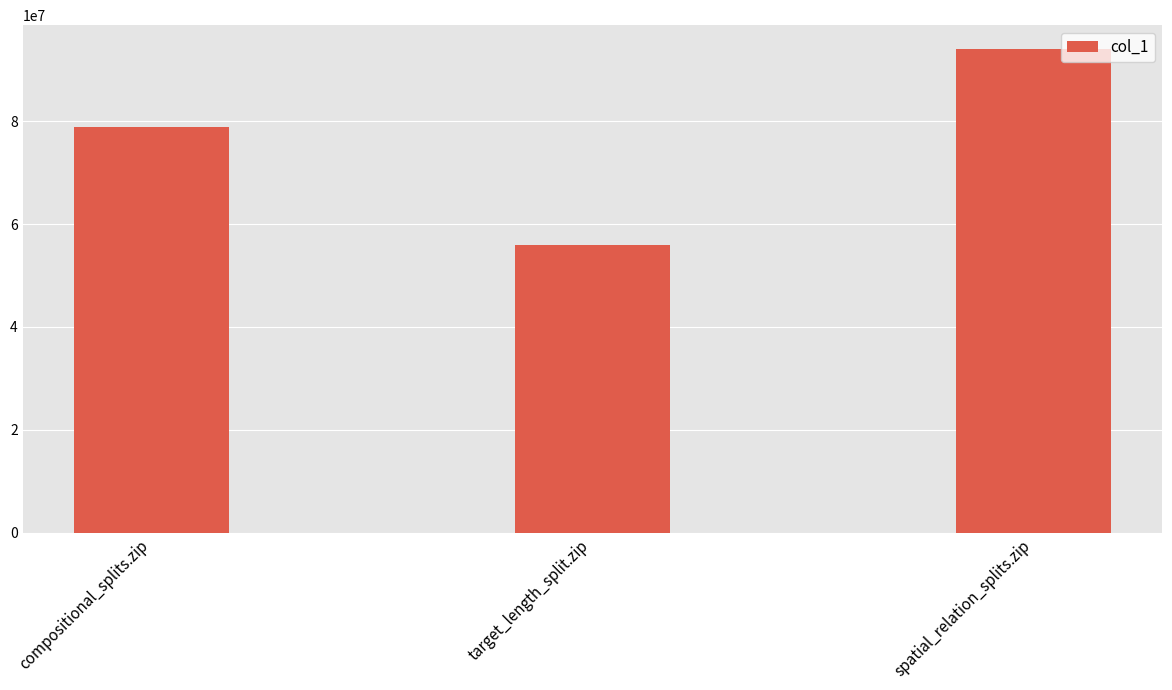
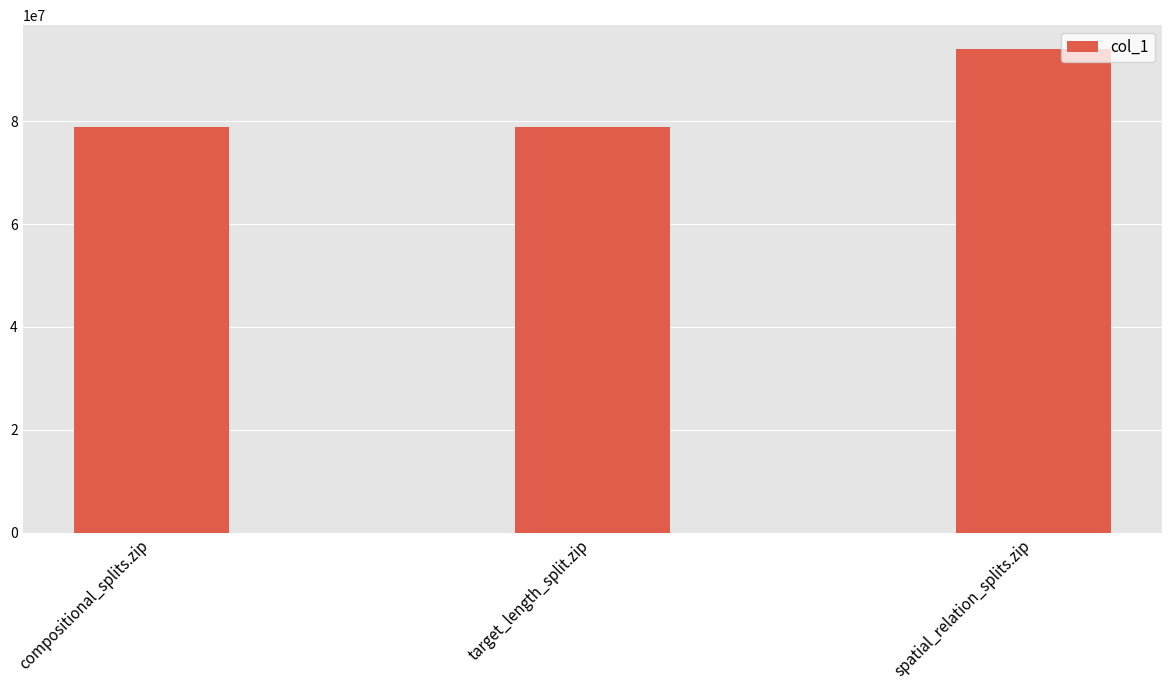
target_length_split.zip: 56000000 -> 79000000
